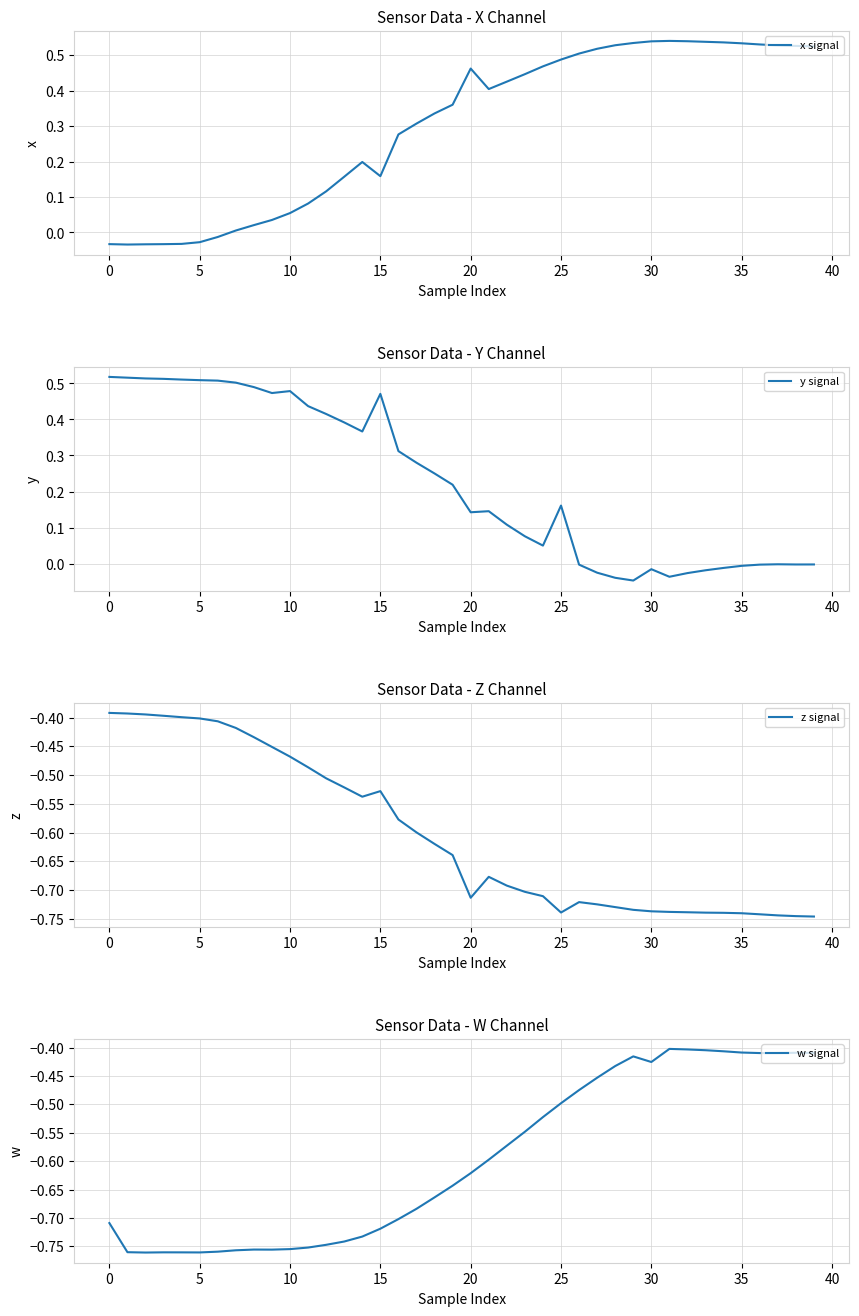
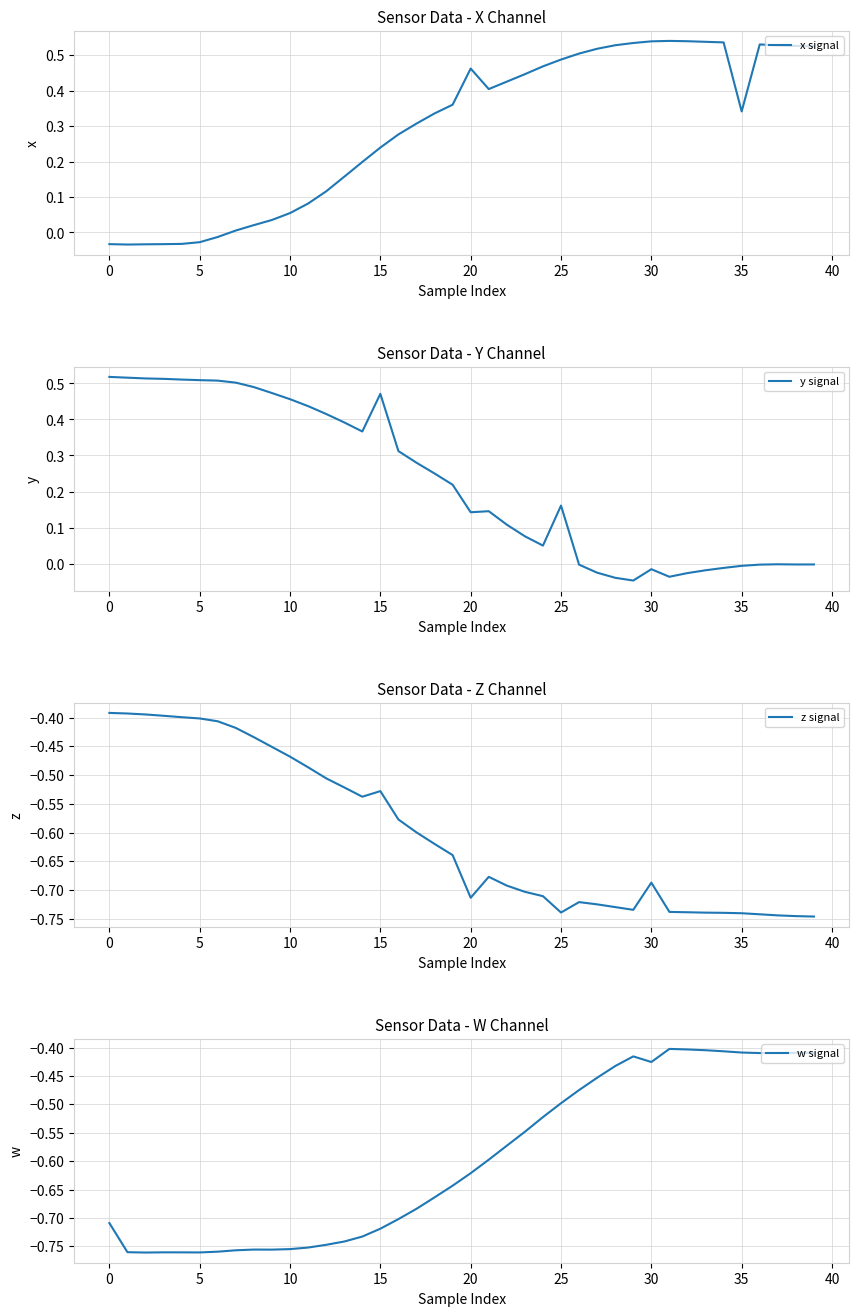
Sensor Data - X Channel, 15: 0.16 -> 0.24
Sensor Data - X Channel, 35: 0.53 -> 0.34
Sensor Data - Y Channel, 10: 0.48 -> 0.46
Sensor Data - Z Channel, 30: -0.74 -> -0.69
